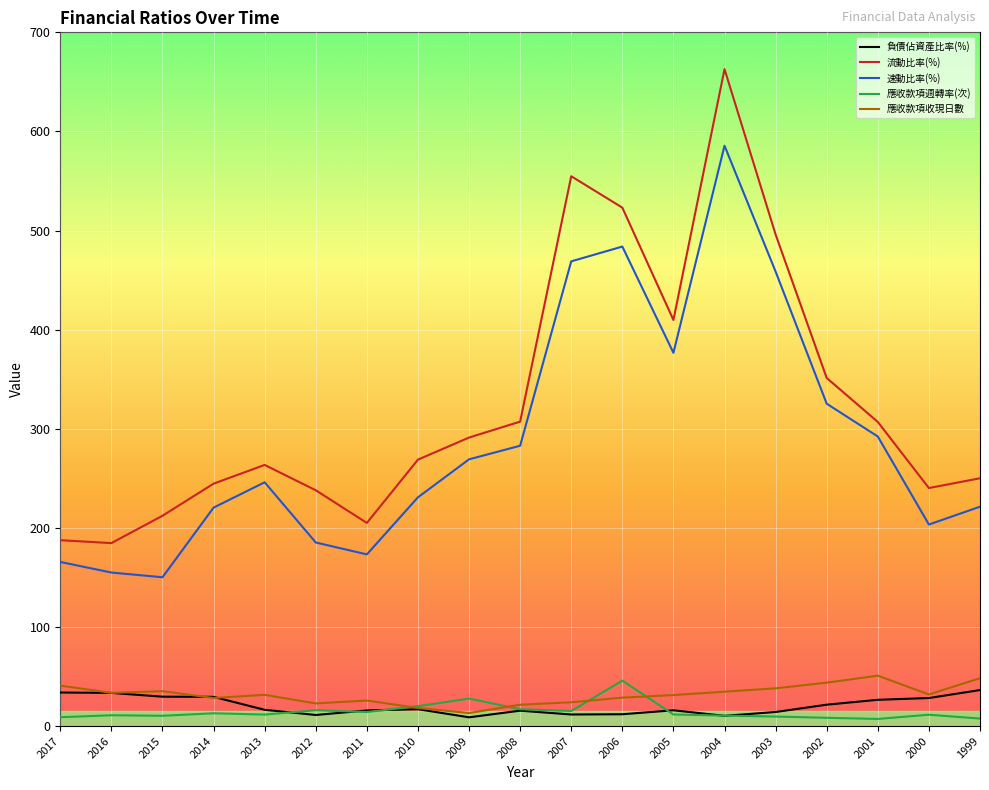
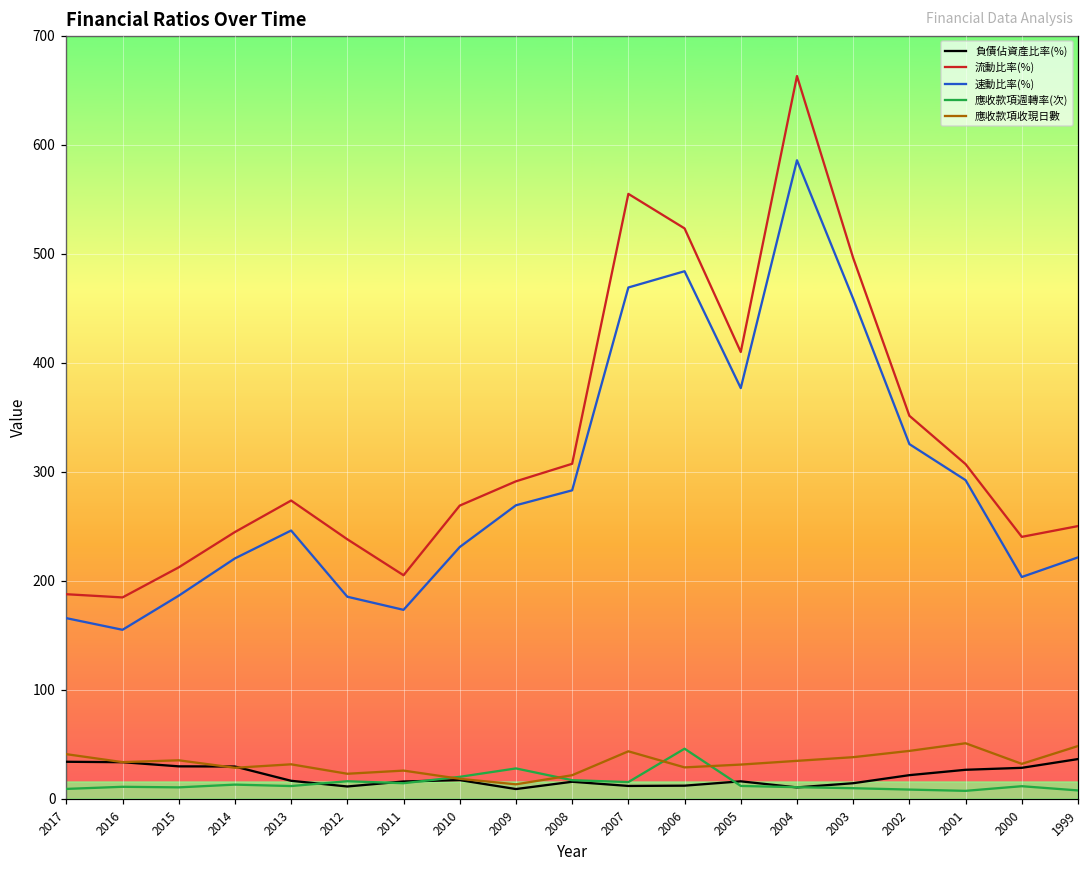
速動比率(%), 2015: 150 -> 190
流動比率(%), 2013: 260 -> 270
應收款項收現日數, 2007: 20 -> 40
